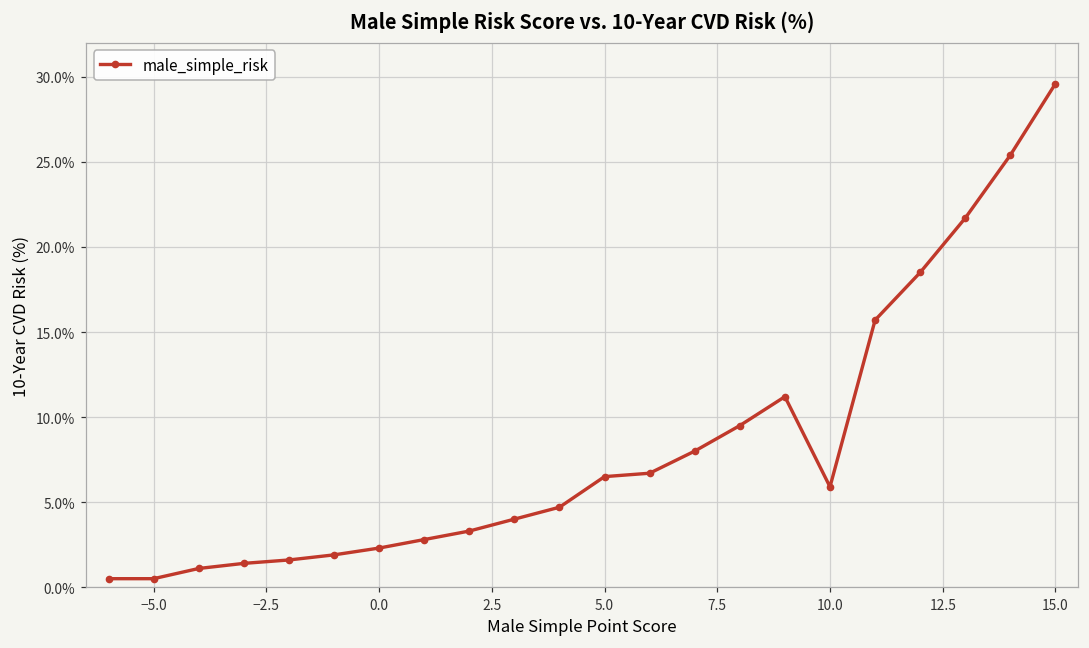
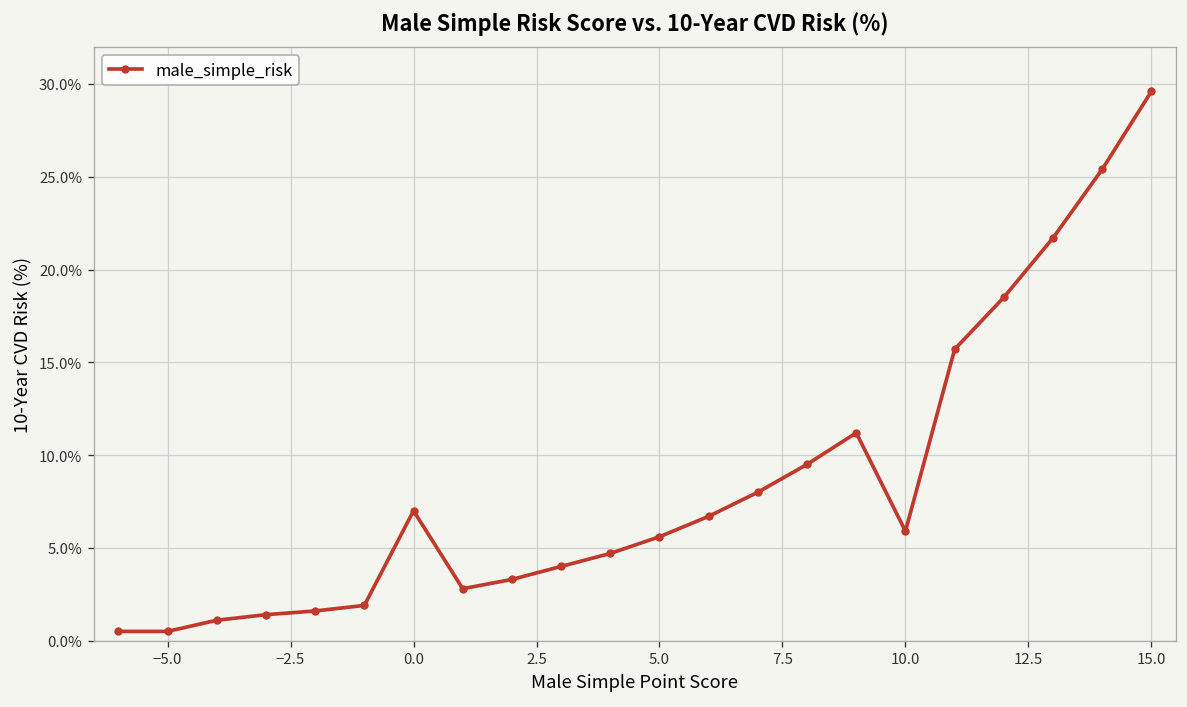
0.0: 2.3% -> 7.0%
5.0: 6.5% -> 5.6%
